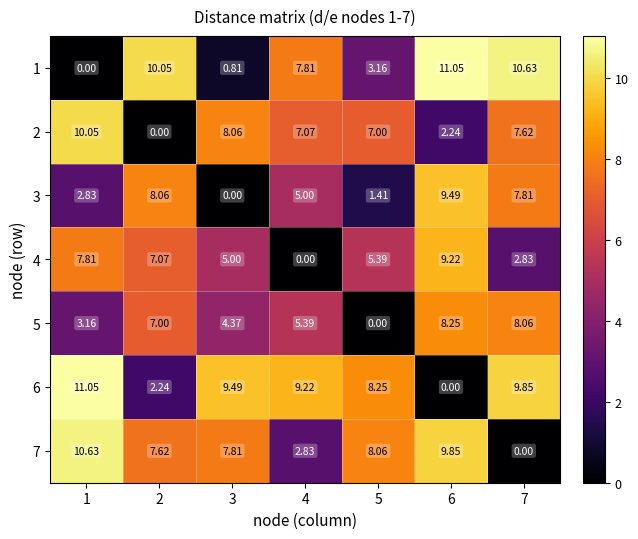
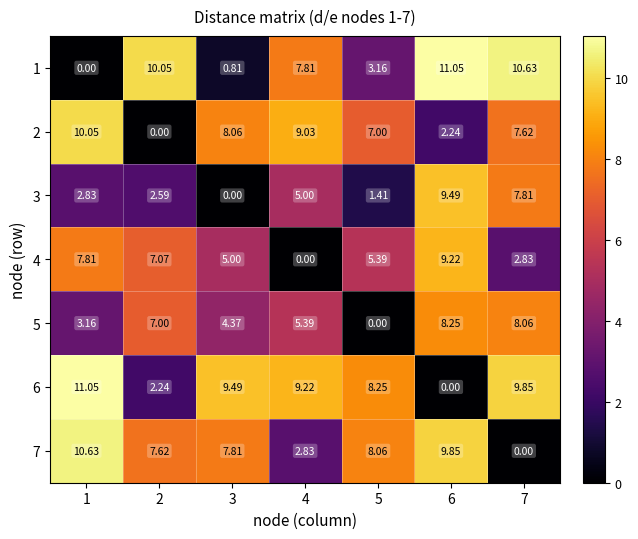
2, 4: 7.07 -> 9.03
3, 2: 8.06 -> 2.59
